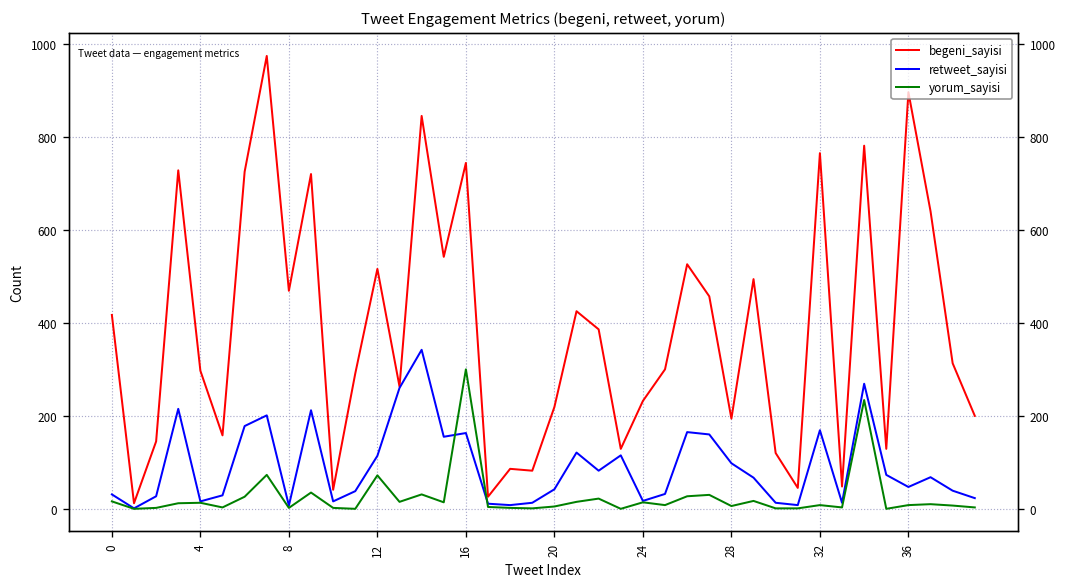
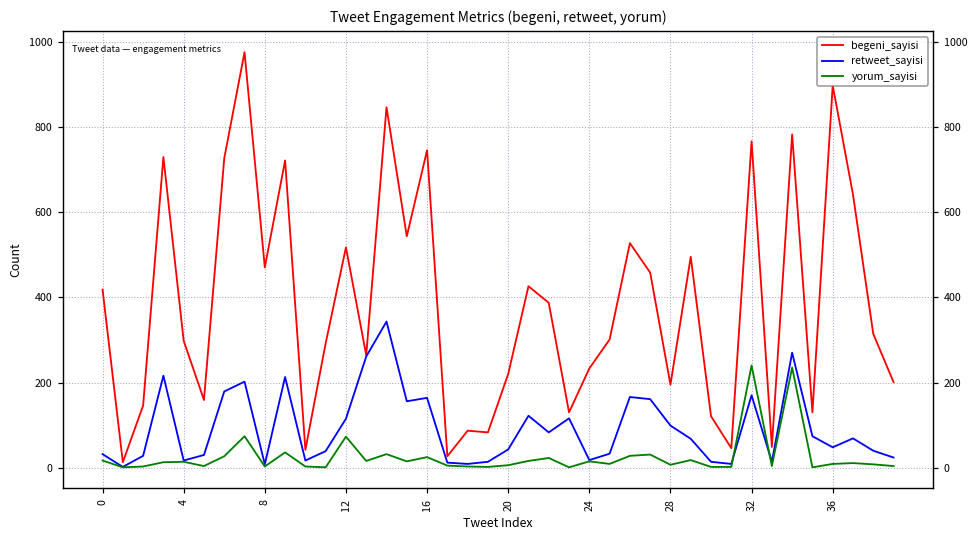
yorum_sayisi, 16: 300 -> 30
yorum_sayisi, 32: 10 -> 240
